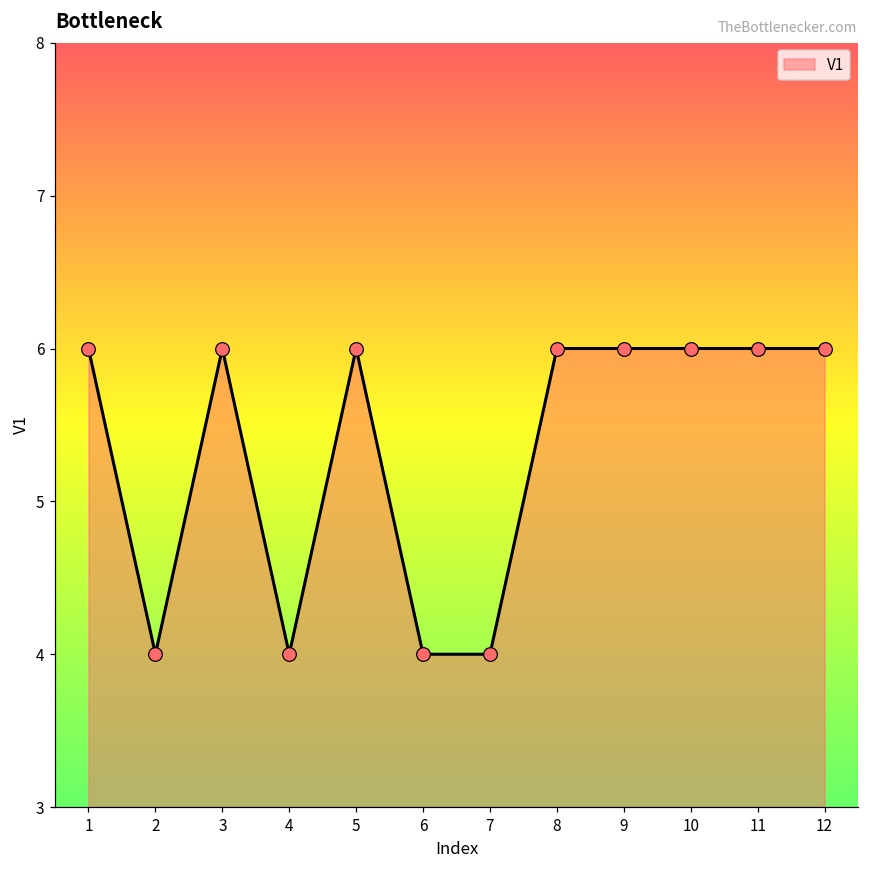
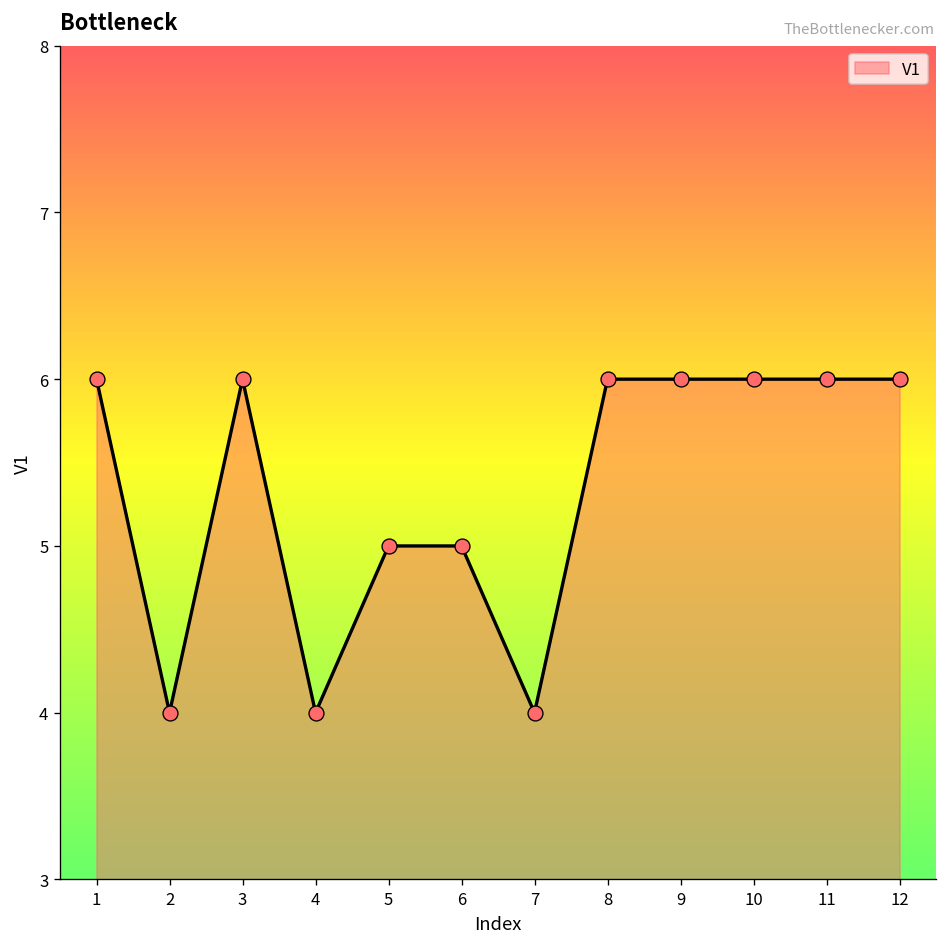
5: 6 -> 5
6: 4 -> 5
